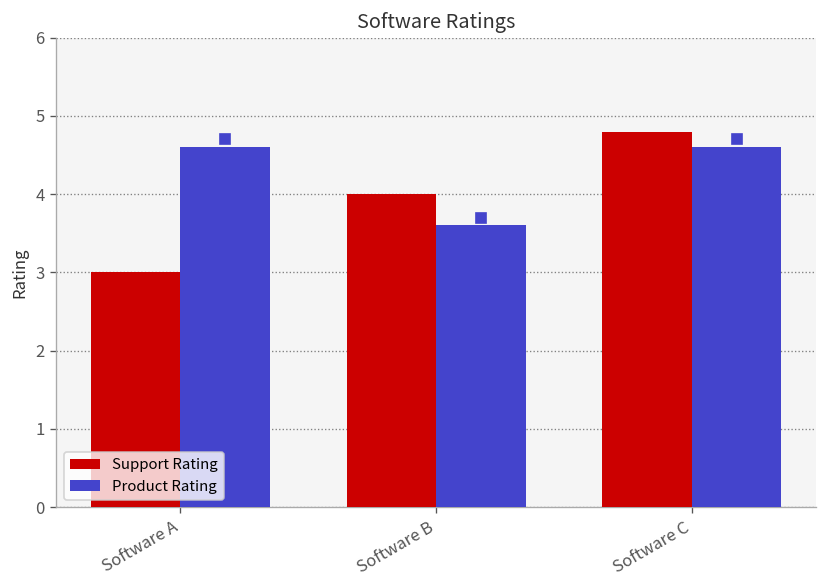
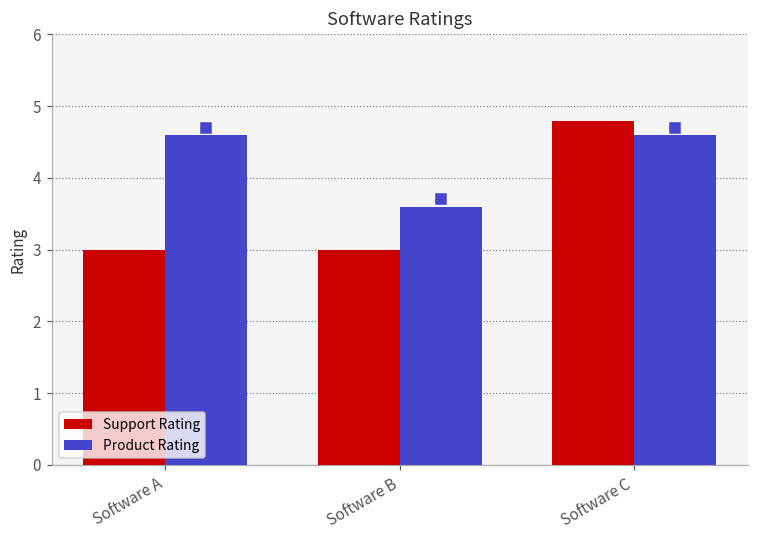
Support Rating, Software B: 4 -> 3
